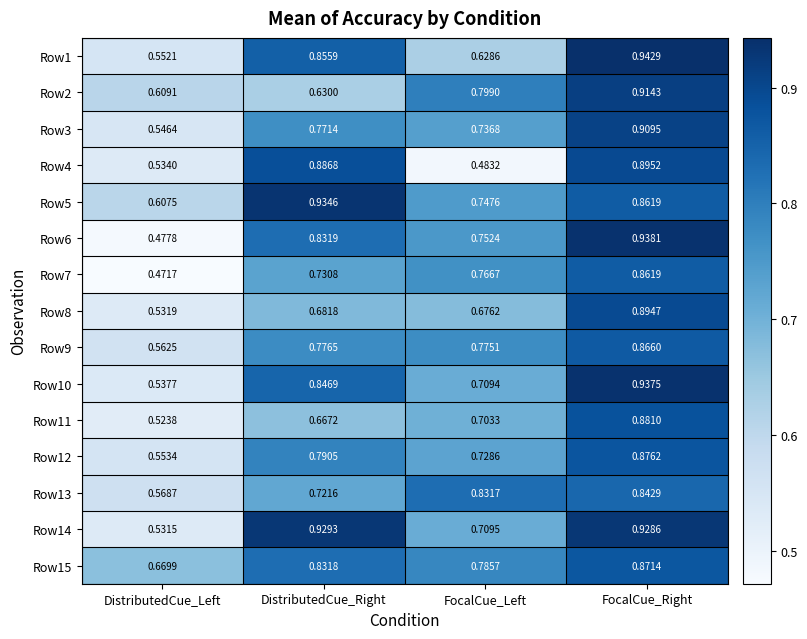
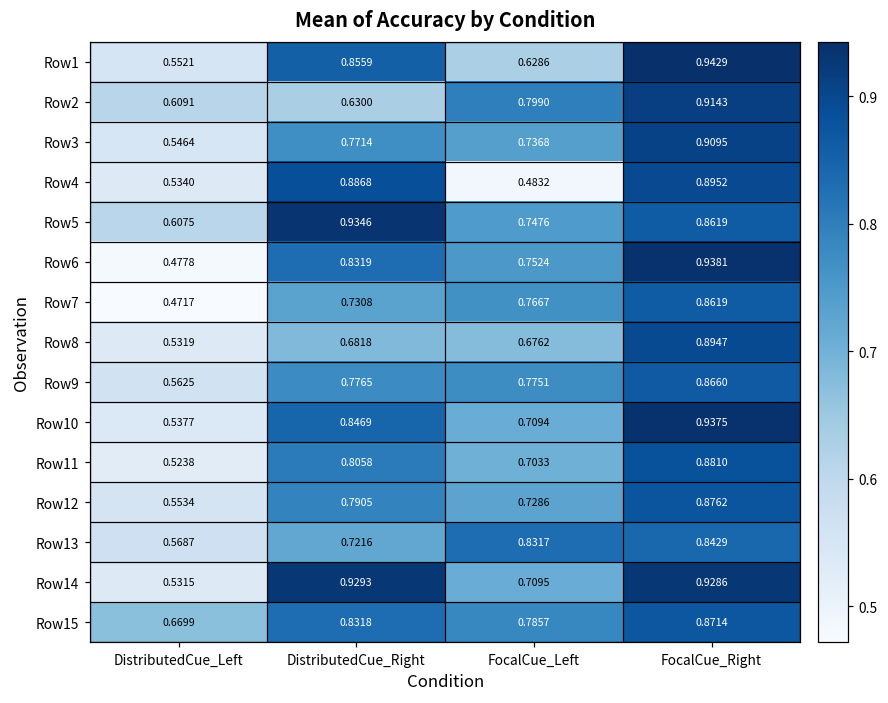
Row11, DistributedCue_Right: 0.6672 -> 0.8058
